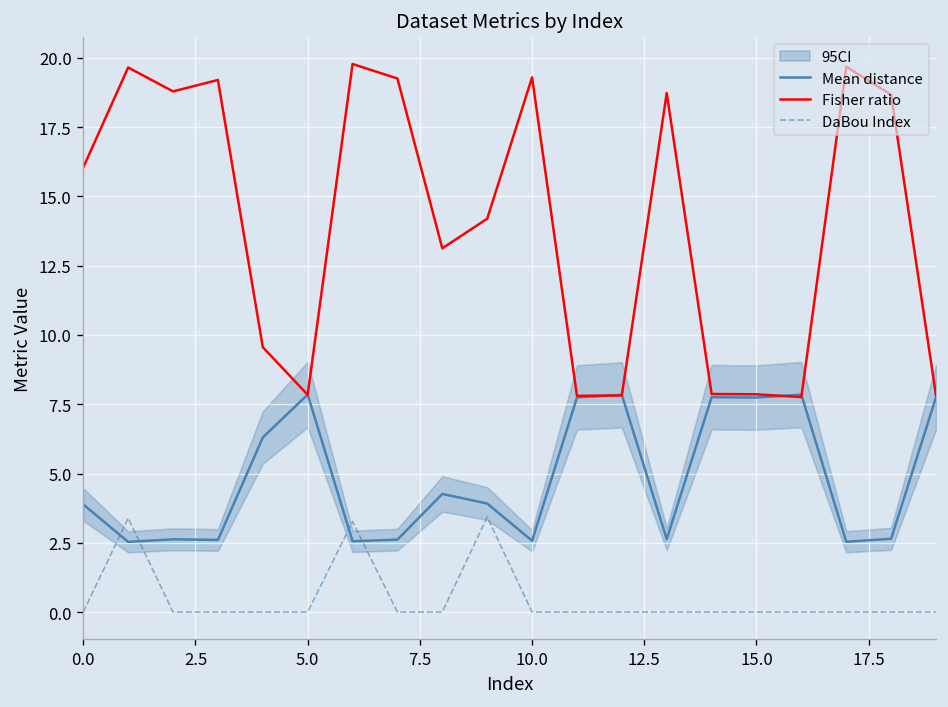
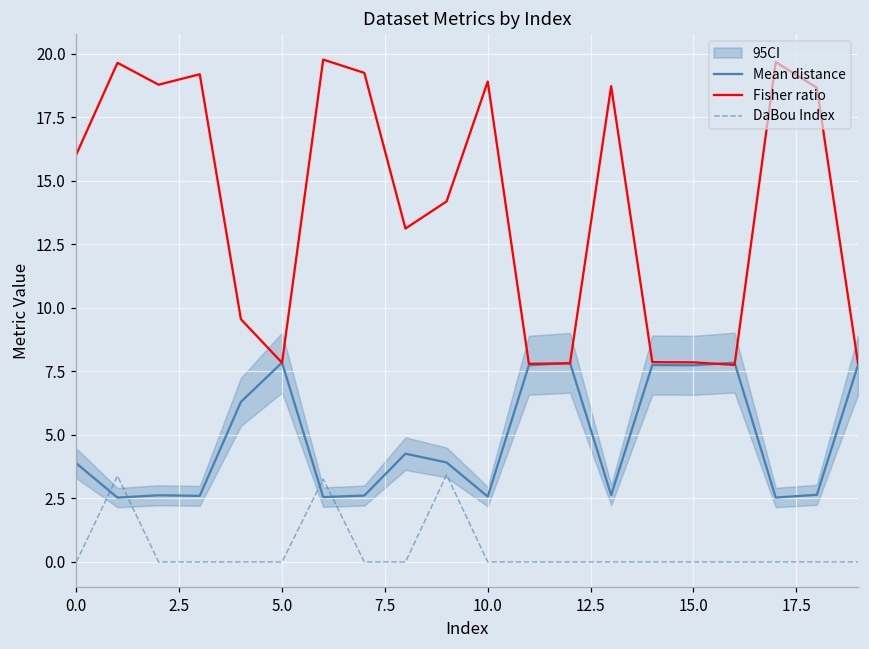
Fisher ratio, 10.0: 19.3 -> 18.9
